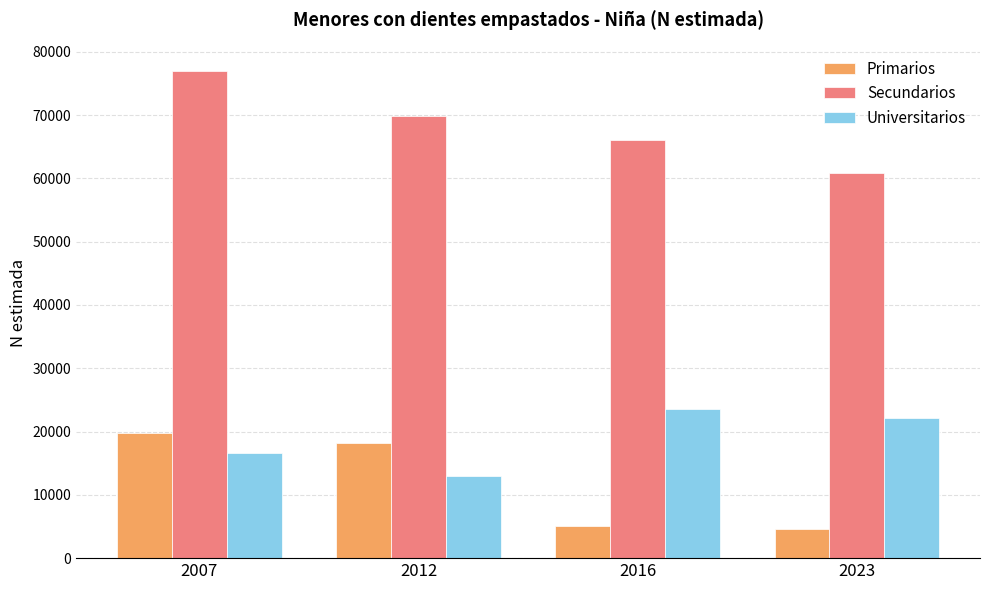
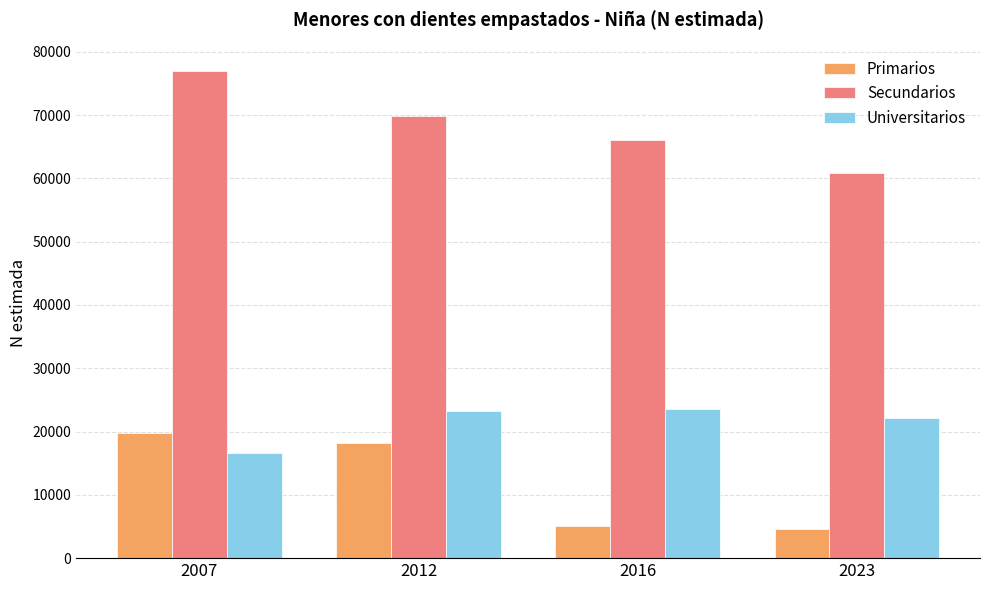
Universitarios, 2012: 13000 -> 23000
